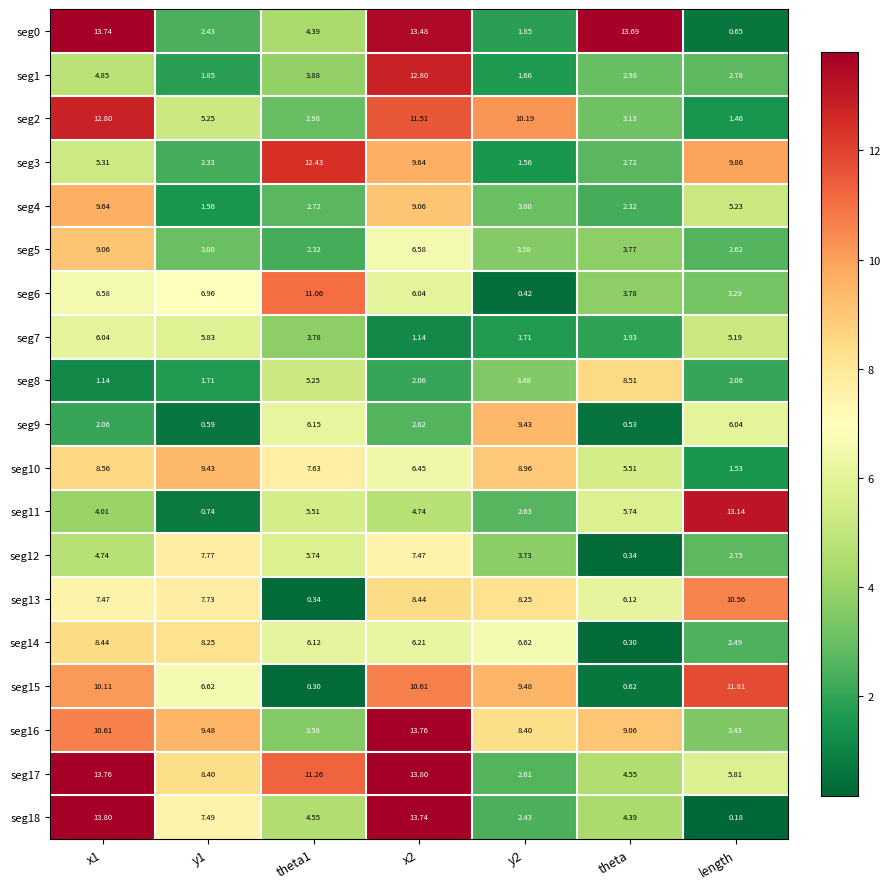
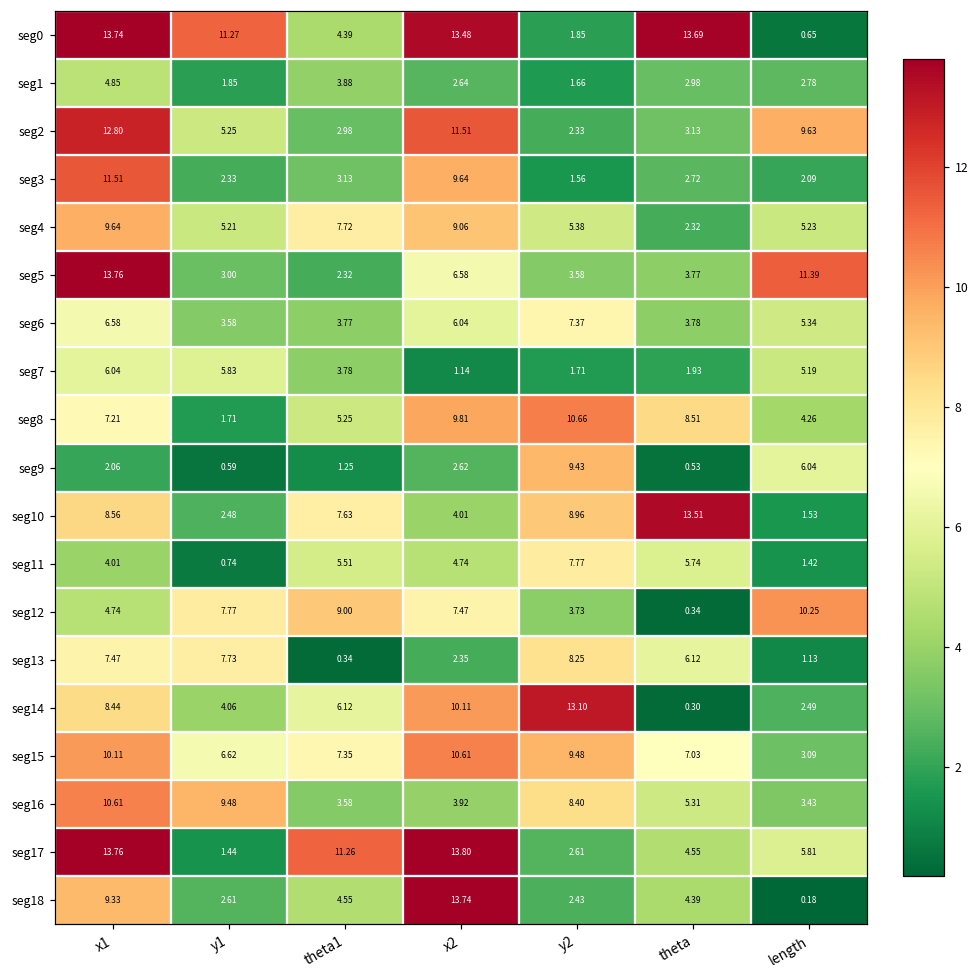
seg0, y1: 2.43 -> 11.27
seg1, x2: 12.80 -> 2.64
seg2, y2: 10.19 -> 2.33
seg2, length: 1.46 -> 9.63
seg3, x1: 5.31 -> 11.51
seg3, theta1: 12.43 -> 3.13
seg3, length: 9.86 -> 2.09
seg4, y1: 1.56 -> 5.21
seg4, theta1: 2.72 -> 7.72
seg4, y2: 3.00 -> 5.38
seg5, x1: 9.06 -> 13.76
seg5, length: 2.62 -> 11.39
seg6, y1: 6.96 -> 3.58
seg6, theta1: 11.06 -> 3.77
seg6, y2: 0.42 -> 7.37
seg6, length: 3.29 -> 5.34
seg8, x1: 1.14 -> 7.21
seg8, x2: 2.06 -> 9.81
seg8, y2: 3.48 -> 10.66
seg8, length: 2.06 -> 4.26
seg9, theta1: 6.15 -> 1.25
seg10, y1: 9.43 -> 2.48
seg10, x2: 6.45 -> 4.01
seg10, theta: 5.51 -> 13.51
seg11, y2: 2.63 -> 7.77
seg11, length: 13.14 -> 1.42
seg12, theta1: 5.74 -> 9.00
seg12, length: 2.75 -> 10.25
seg13, x2: 8.44 -> 2.35
seg13, length: 10.56 -> 1.13
seg14, y1: 8.25 -> 4.06
seg14, x2: 6.21 -> 10.11
seg14, y2: 6.62 -> 13.10
seg15, theta1: 0.30 -> 7.35
seg15, theta: 0.62 -> 7.03
seg15, length: 11.81 -> 3.09
seg16, x2: 13.76 -> 3.92
seg16, theta: 9.06 -> 5.31
seg17, y1: 8.40 -> 1.44
seg18, x1: 13.80 -> 9.33
seg18, y1: 7.49 -> 2.61
